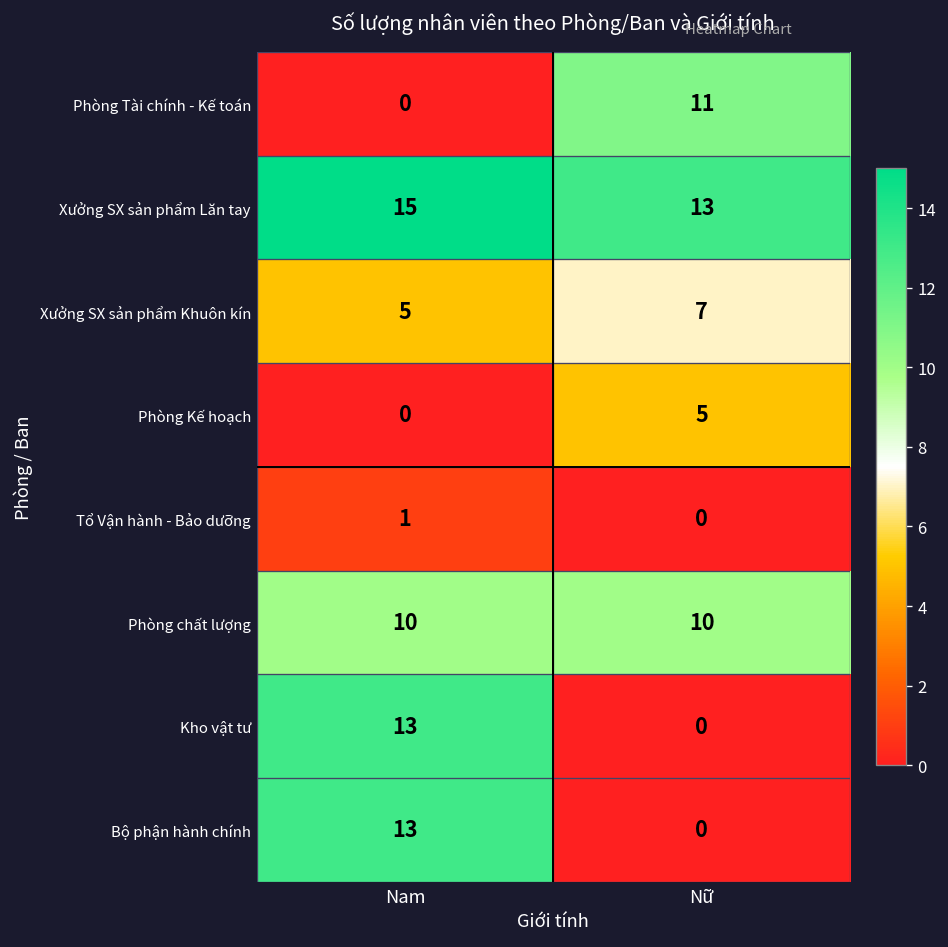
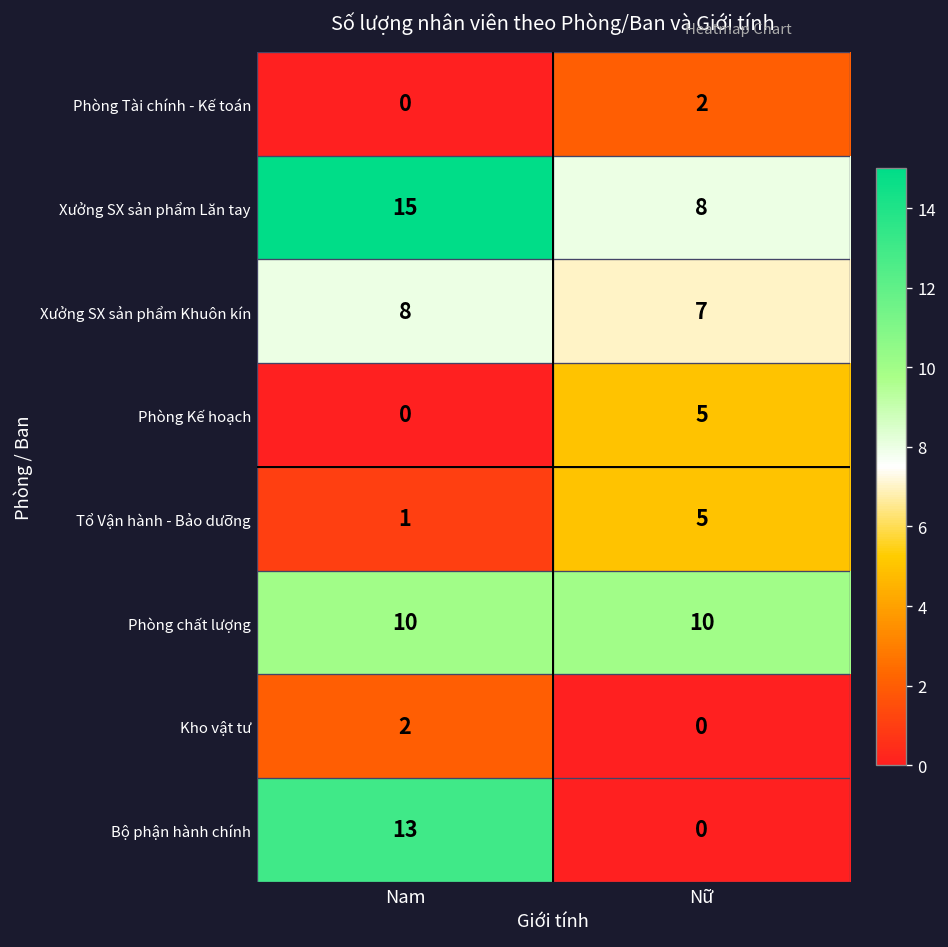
Phòng Tài chính - Kế toán, Nữ: 11 -> 2
Xưởng SX sản phẩm Lăn tay, Nữ: 13 -> 8
Xưởng SX sản phẩm Khuôn kín, Nam: 5 -> 8
Tổ Vận hành - Bảo dưỡng, Nữ: 0 -> 5
Kho vật tư, Nam: 13 -> 2
